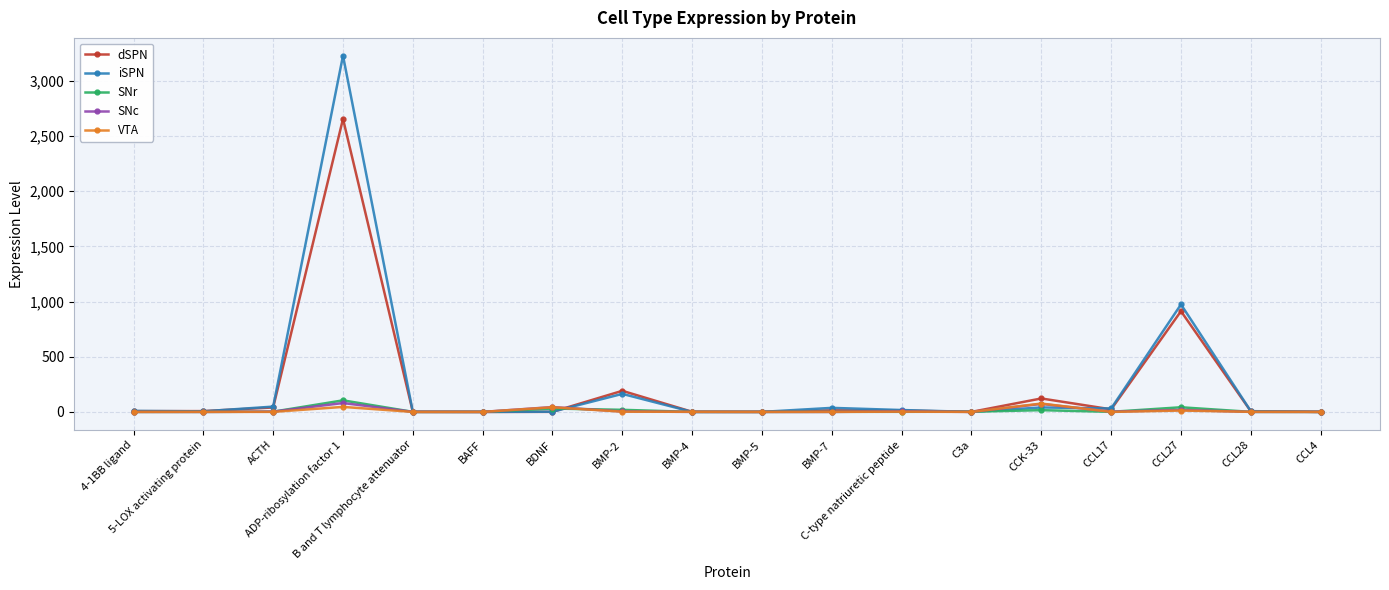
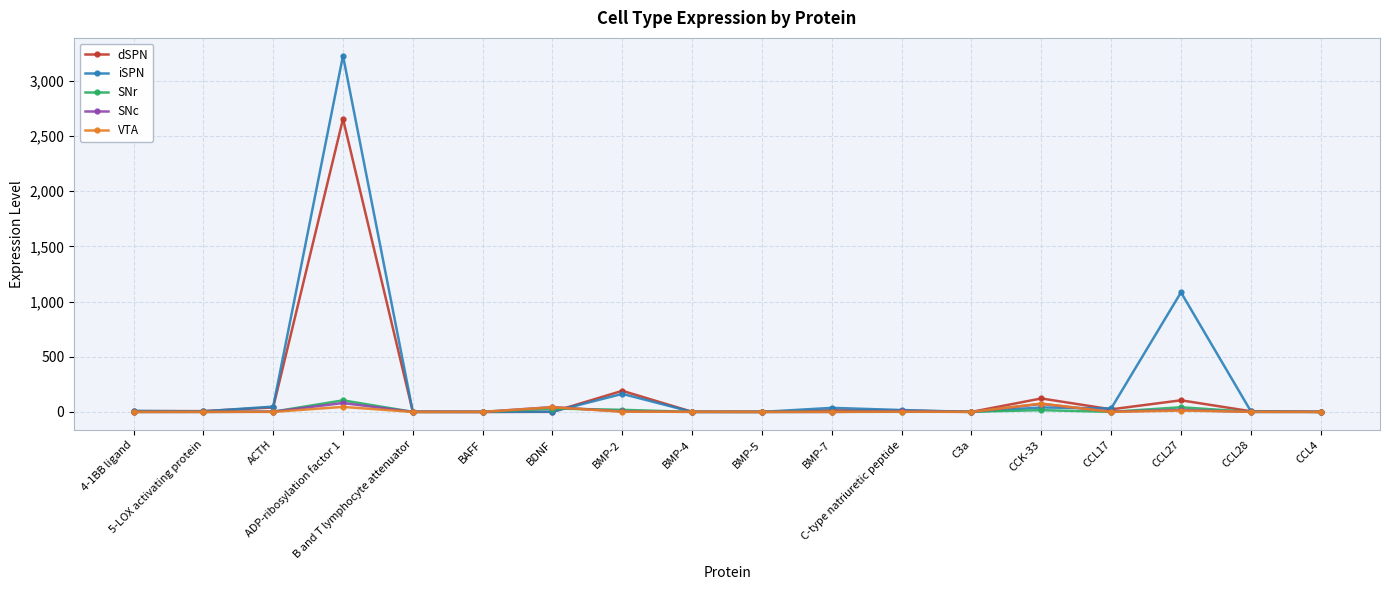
dSPN, CCL27: 910 -> 110
iSPN, CCL27: 970 -> 1,080
